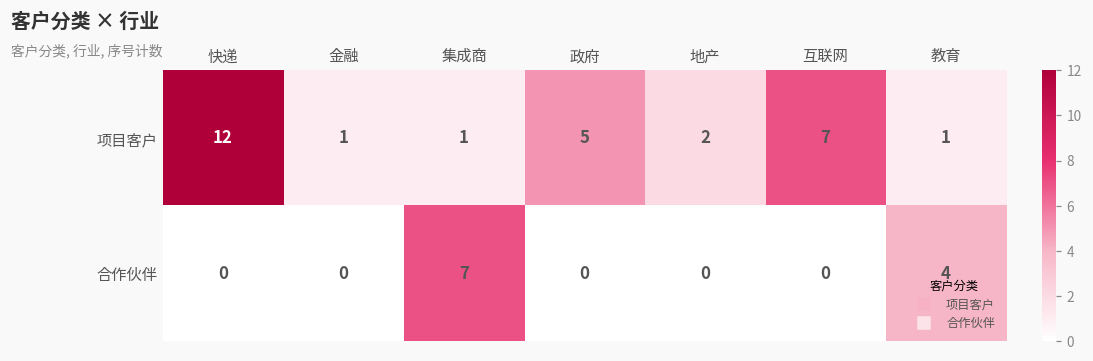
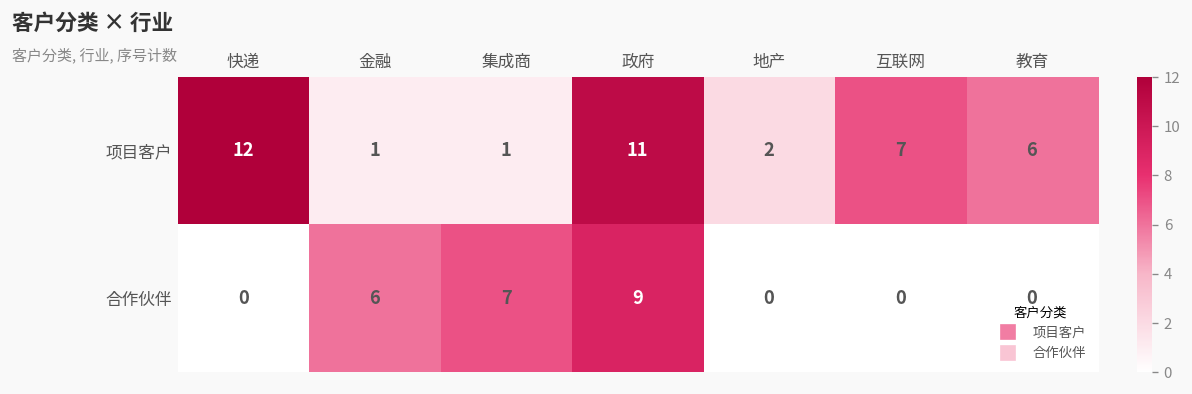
项目客户, 政府: 5 -> 11
项目客户, 教育: 1 -> 6
合作伙伴, 金融: 0 -> 6
合作伙伴, 政府: 0 -> 9
合作伙伴, 教育: 4 -> 0
